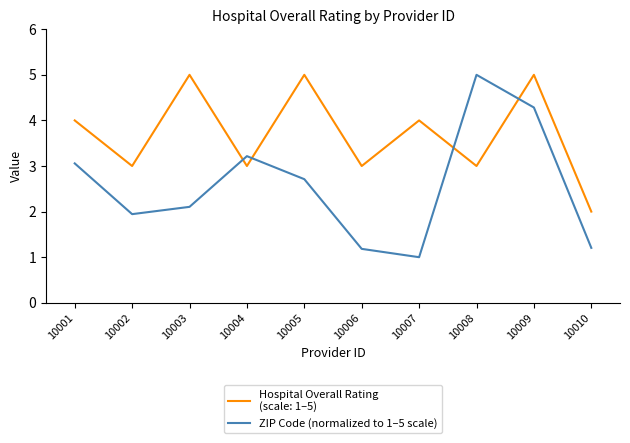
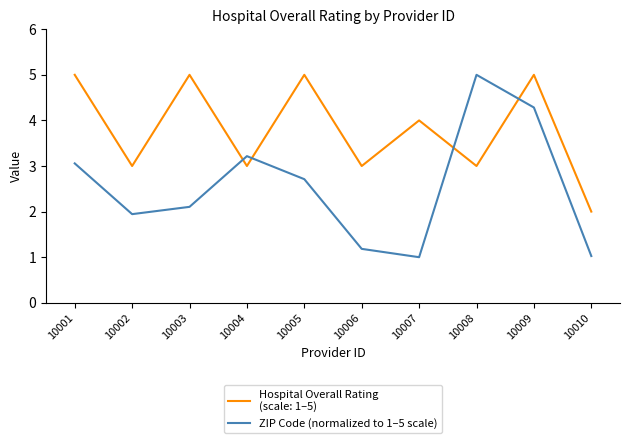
Hospital Overall Rating (scale: 1–5), 10001: 4 -> 5
ZIP Code (normalized to 1–5 scale), 10010: 1.2 -> 1.0
